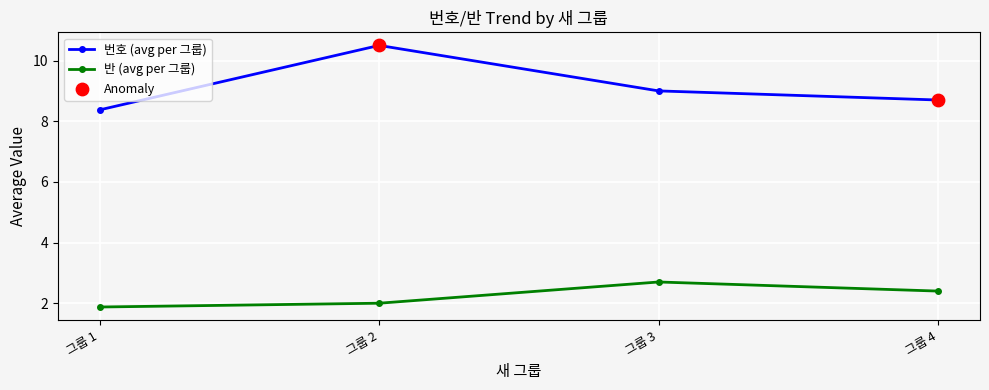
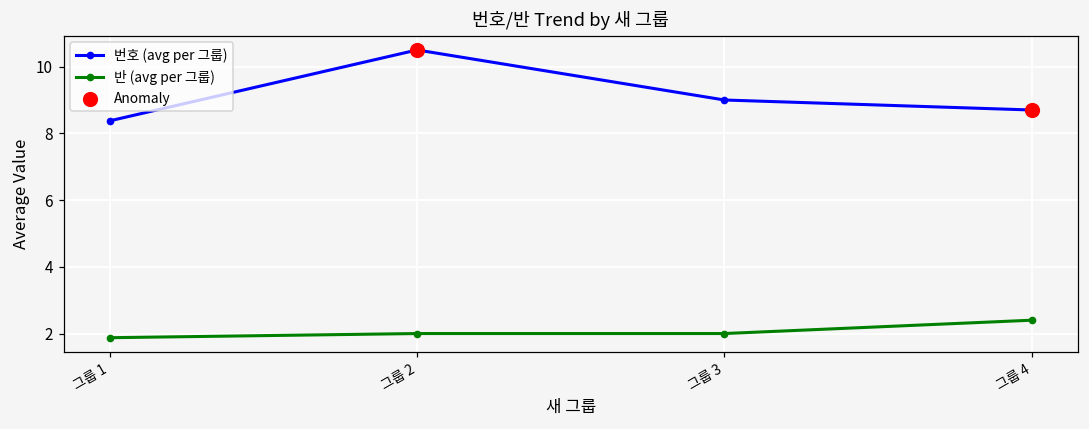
반 (avg per 그룹), 그룹 3: 2.7 -> 2.0
